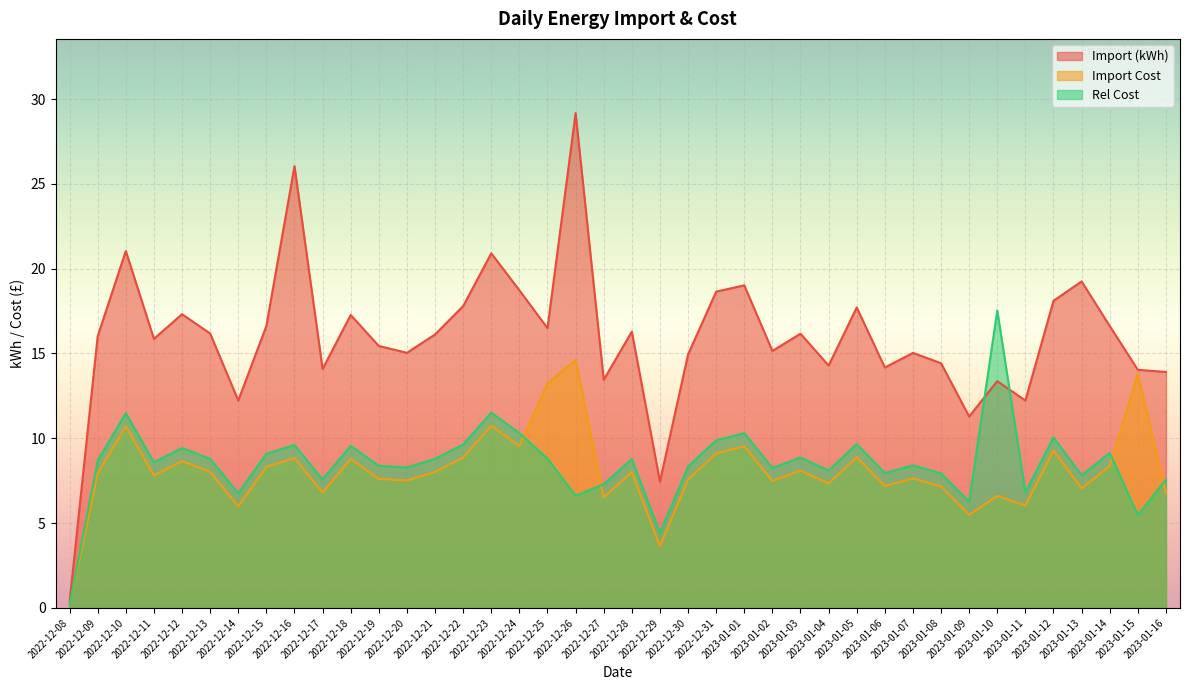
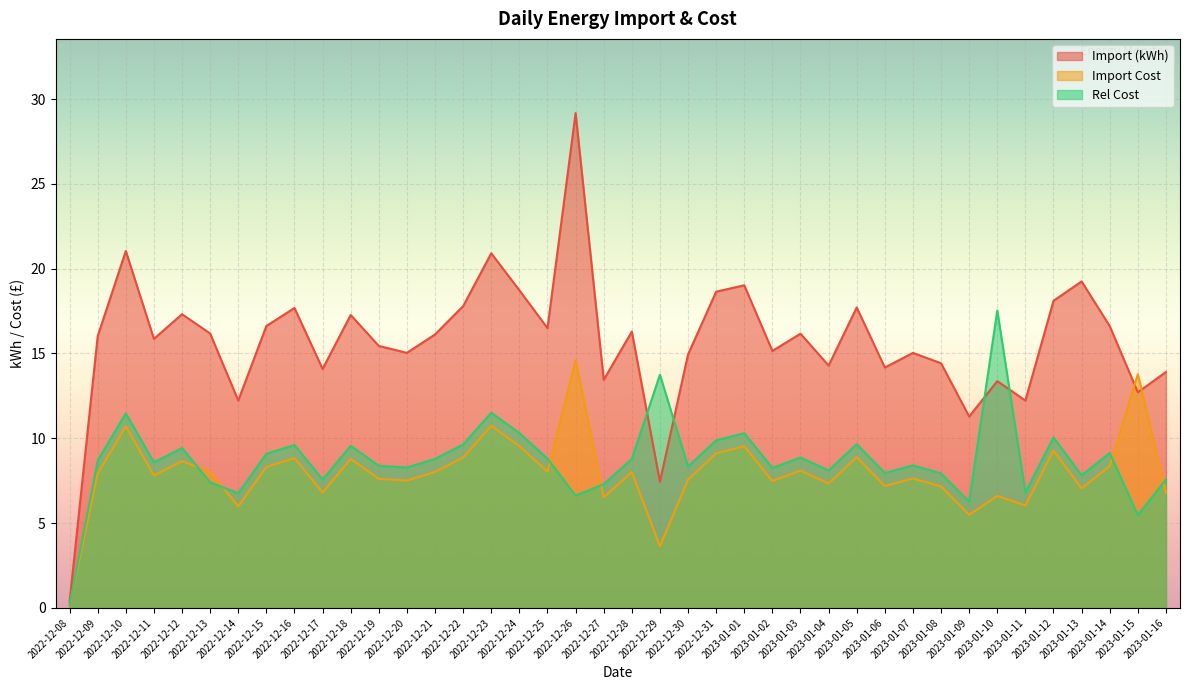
Rel Cost, 2022-12-13: 8.8 -> 7.4
Import (kWh), 2022-12-16: 26.0 -> 17.7
Import Cost, 2022-12-25: 13.2 -> 8.0
Rel Cost, 2022-12-29: 4.4 -> 13.8
Import (kWh), 2023-01-15: 14.0 -> 12.7
